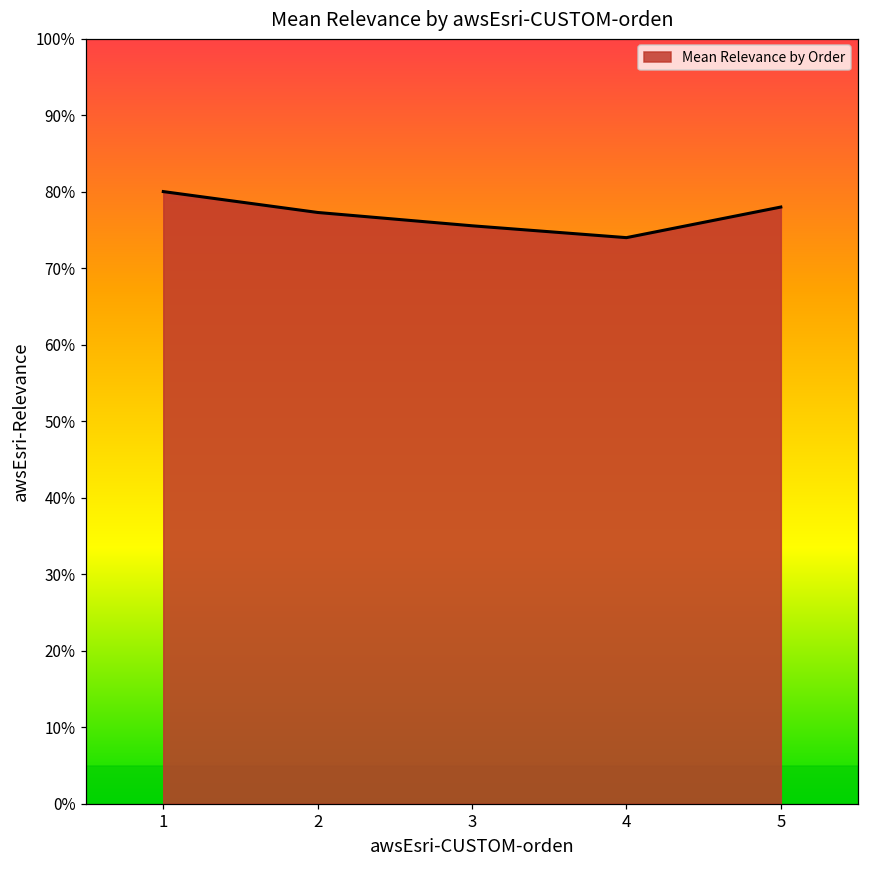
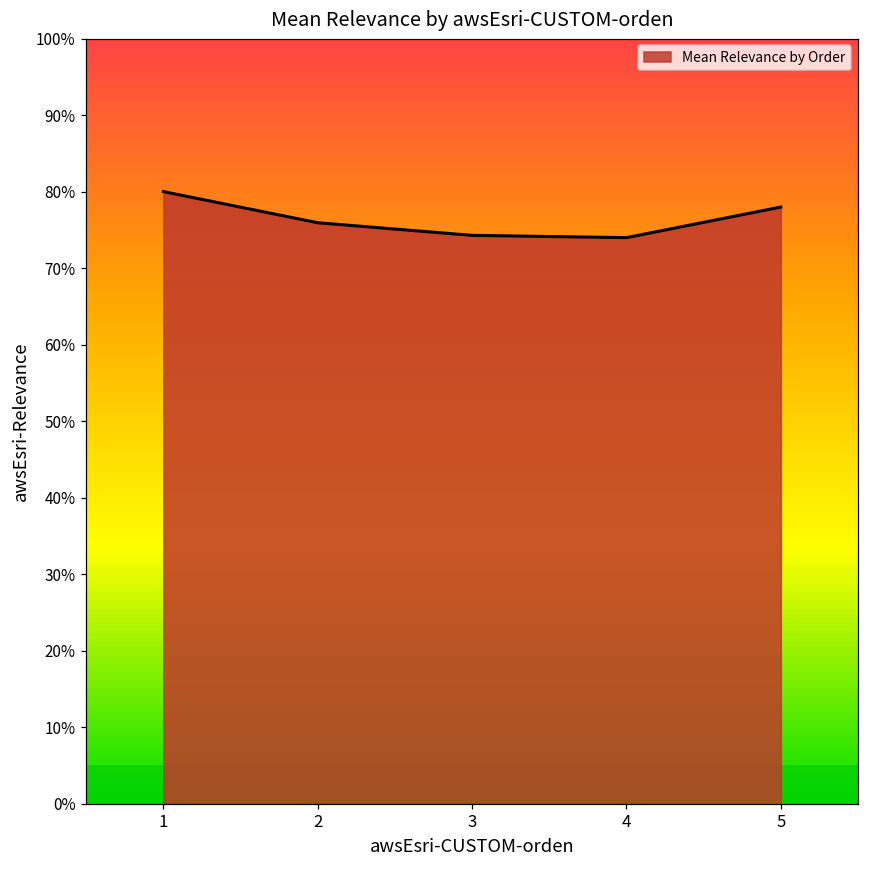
2: 77% -> 76%
3: 76% -> 74%
